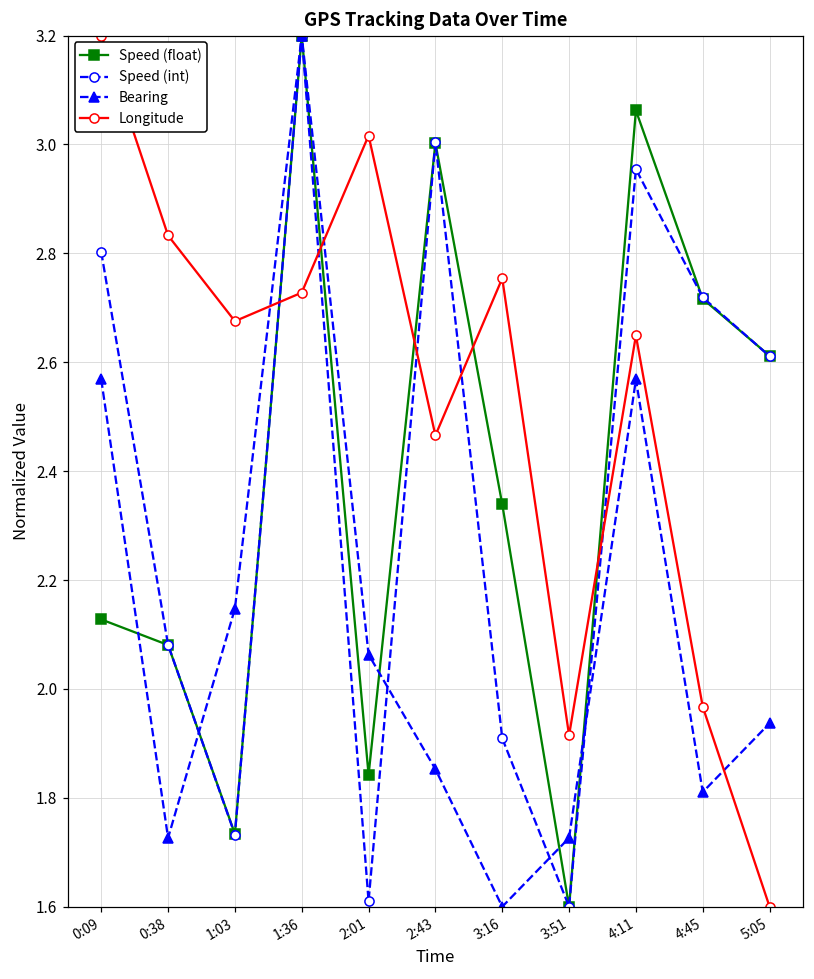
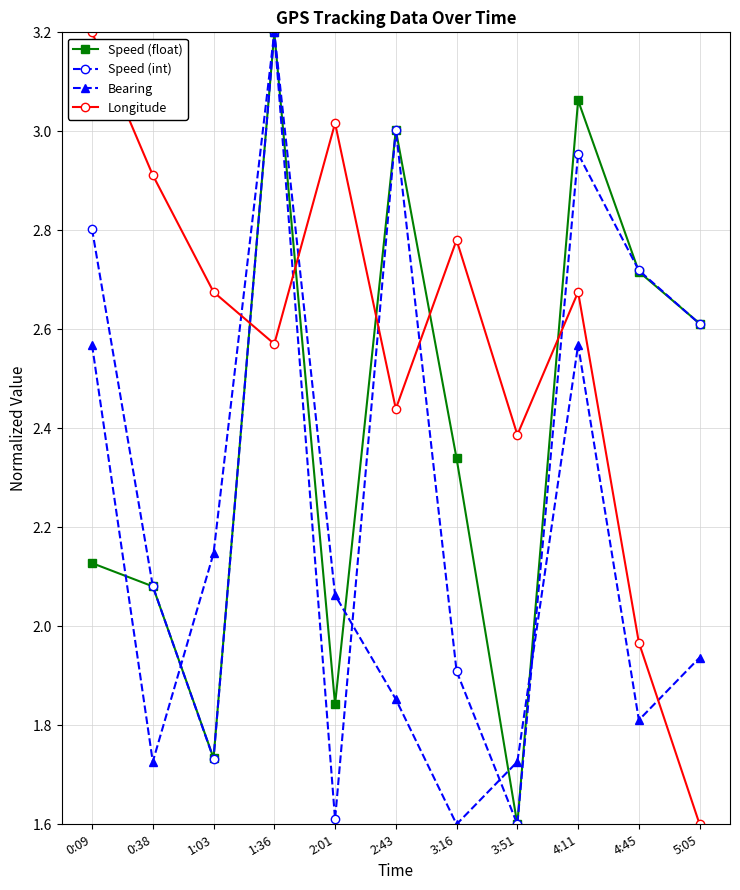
Longitude, 0:38: 2.83 -> 2.91
Longitude, 1:36: 2.73 -> 2.57
Longitude, 2:43: 2.47 -> 2.44
Longitude, 3:16: 2.75 -> 2.78
Longitude, 3:51: 1.91 -> 2.39
Longitude, 4:11: 2.65 -> 2.68
